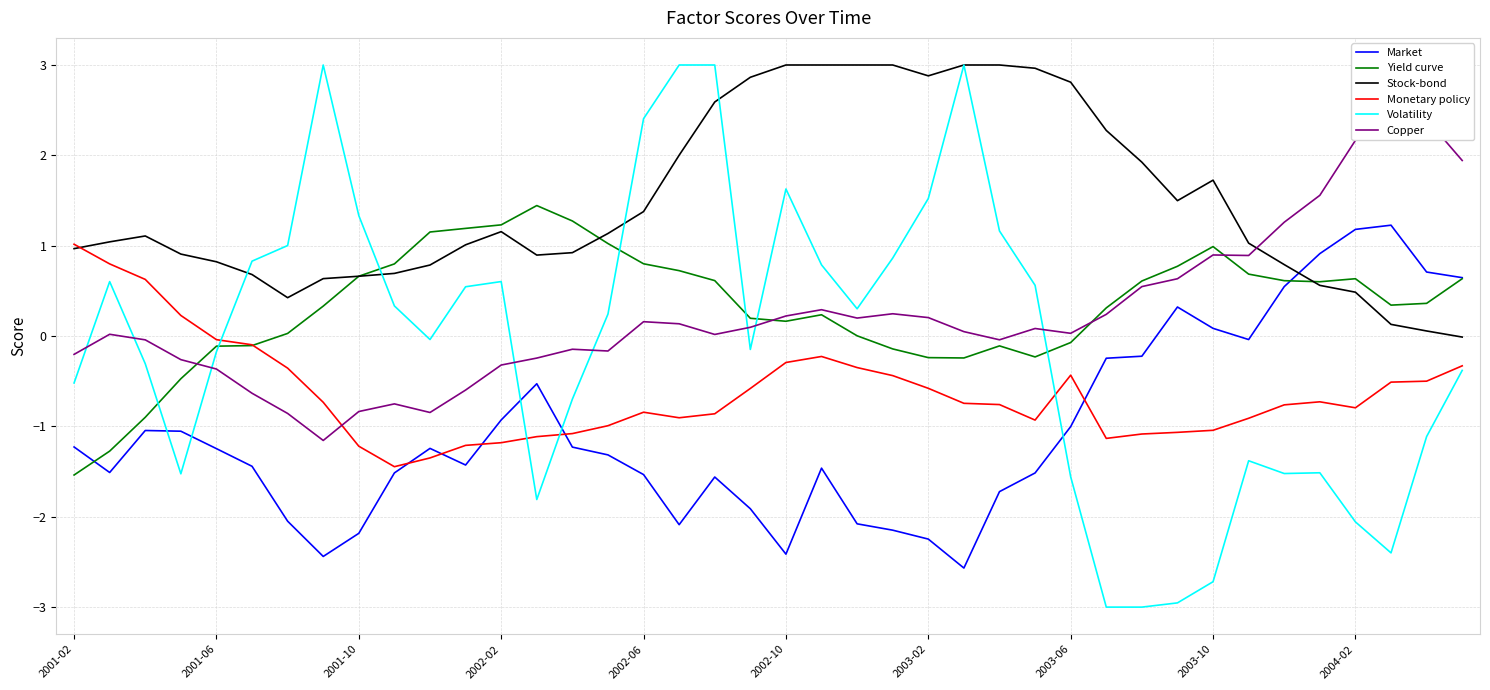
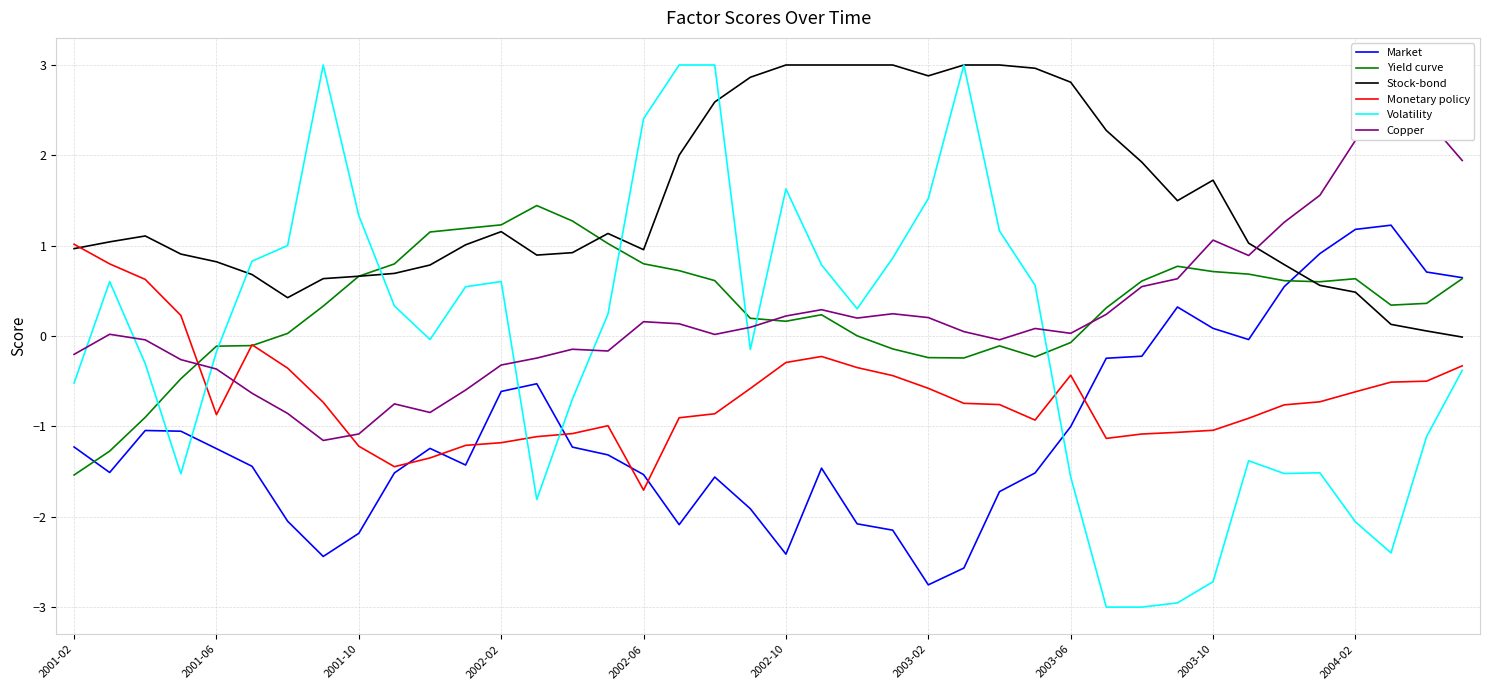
Monetary policy, 2001-06: 0.0 -> -0.9
Copper, 2001-10: -0.8 -> -1.1
Market, 2002-02: -0.9 -> -0.6
Stock-bond, 2002-06: 1.4 -> 1.0
Monetary policy, 2002-06: -0.8 -> -1.7
Market, 2003-02: -2.2 -> -2.8
Yield curve, 2003-10: 1.0 -> 0.7
Copper, 2003-10: 0.9 -> 1.1
Monetary policy, 2004-02: -0.8 -> -0.6
